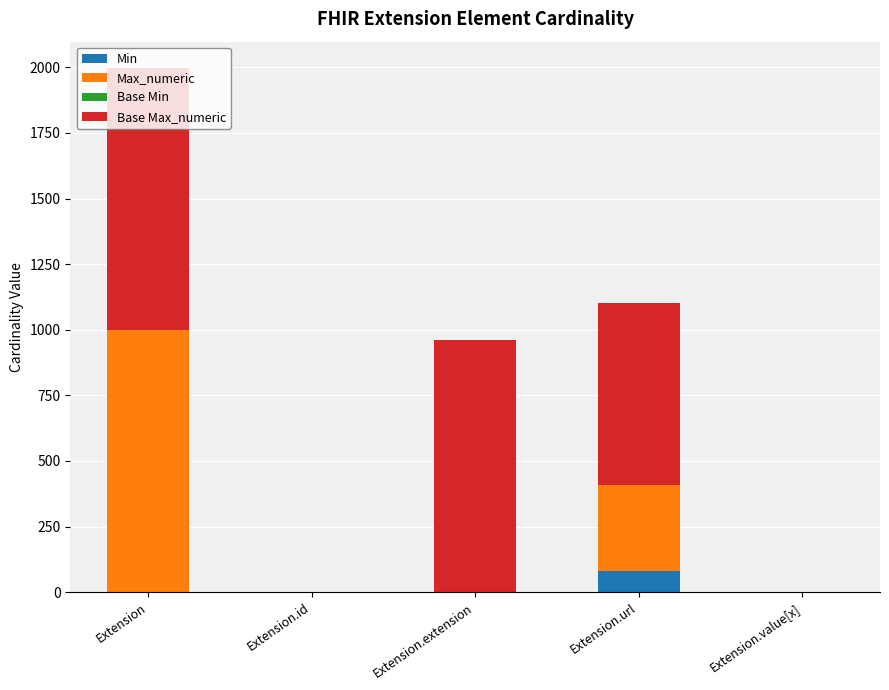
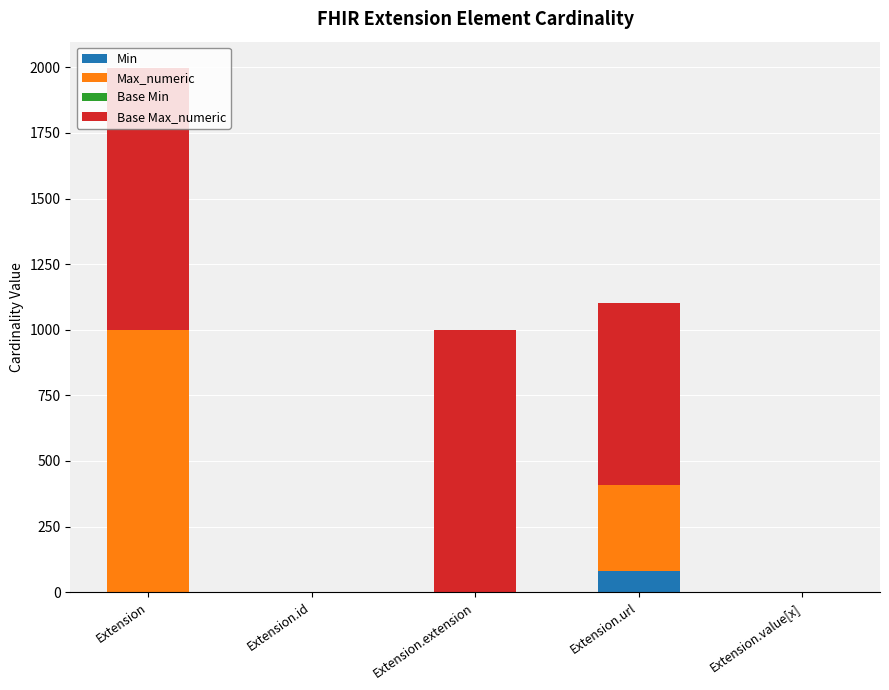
Base Max_numeric, Extension.extension: 960 -> 1000
